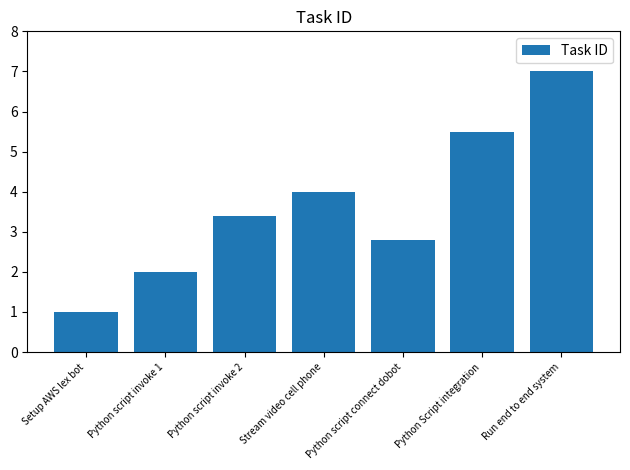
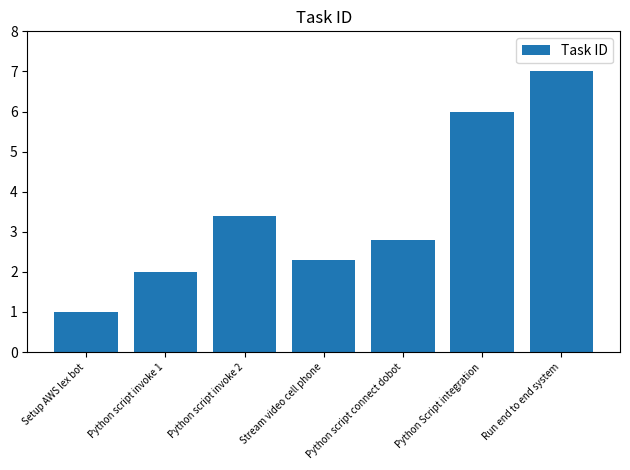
Stream video cell phone: 4.0 -> 2.3
Python Script integration: 5.5 -> 6.0
